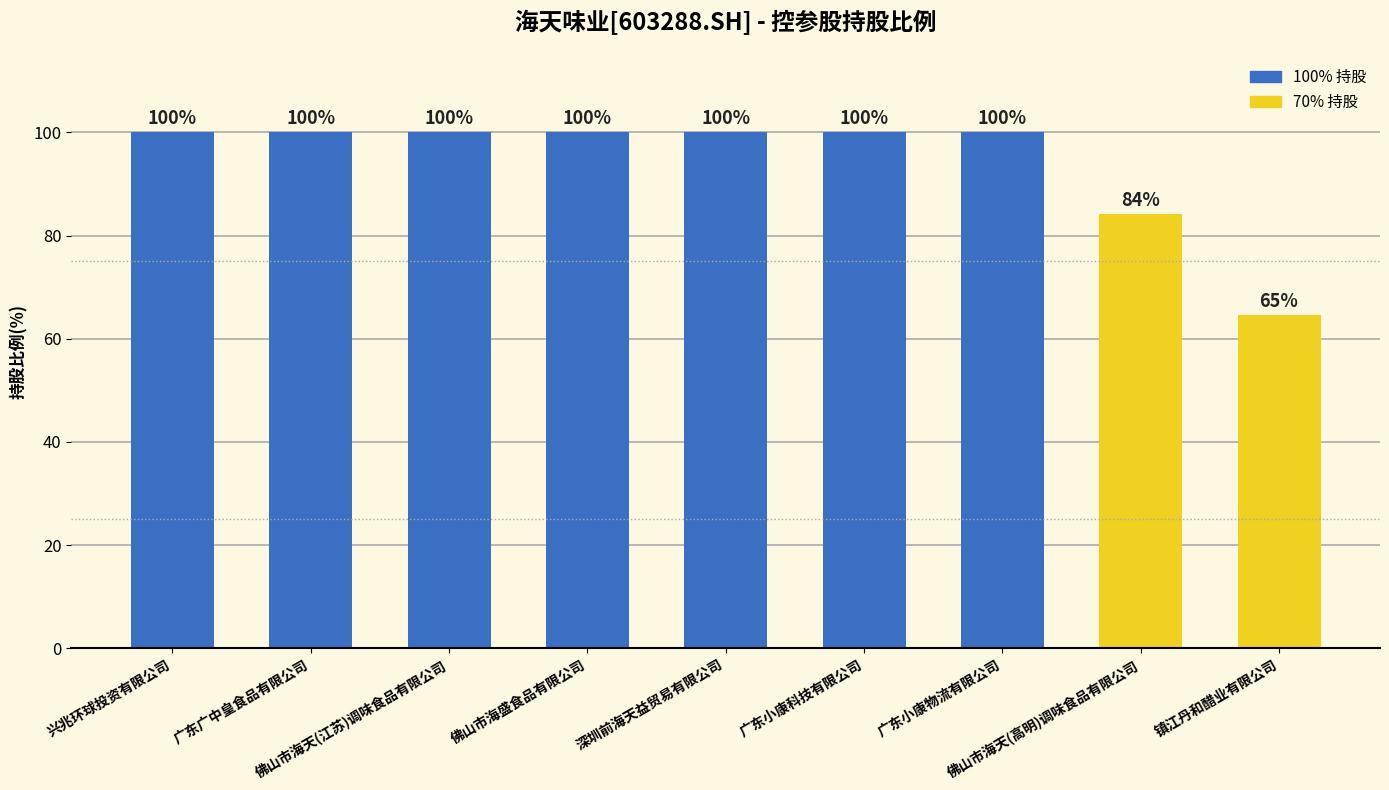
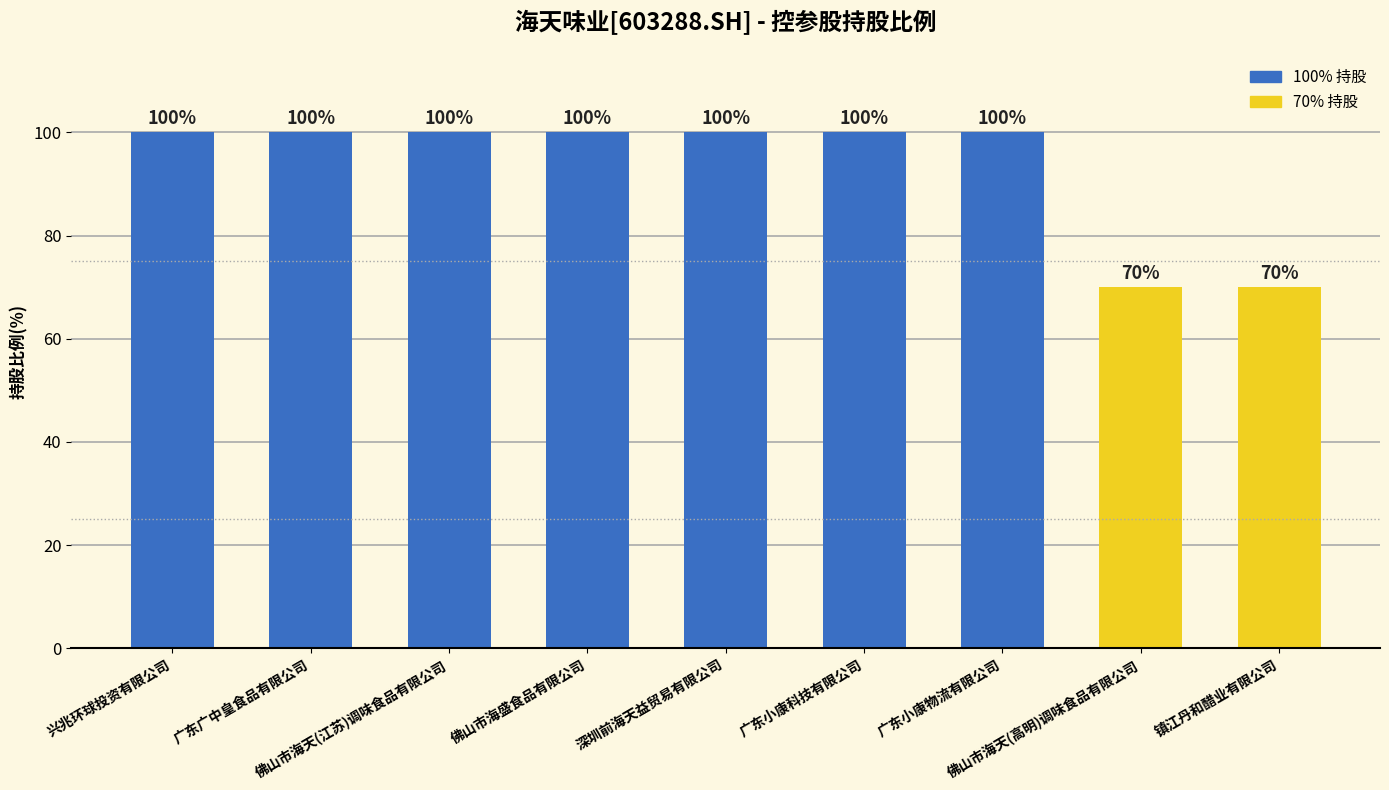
佛山市海天(高明)调味食品有限公司: 84% -> 70%
镇江丹和醋业有限公司: 65% -> 70%
